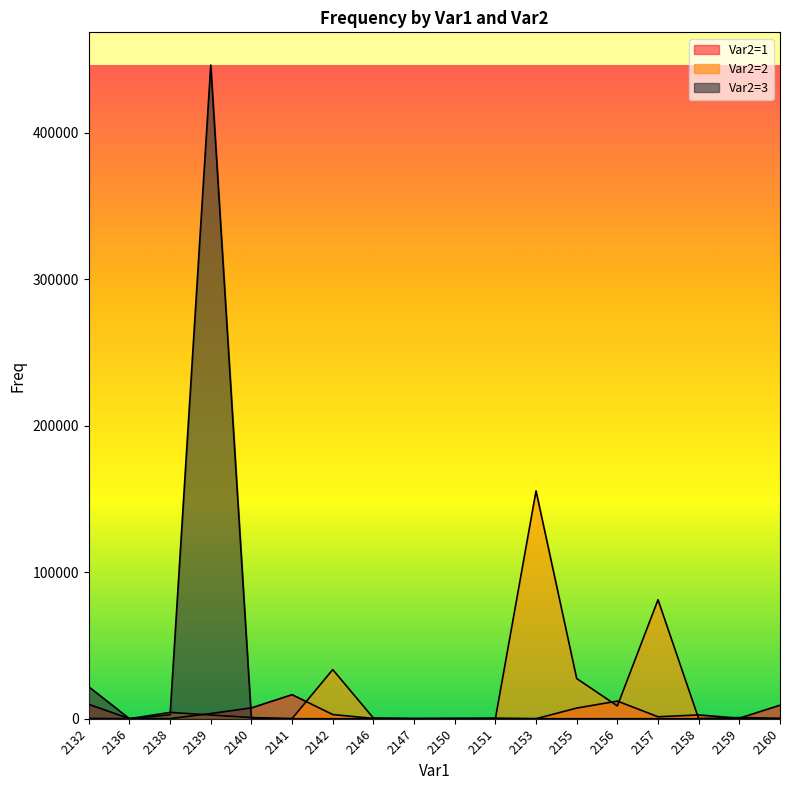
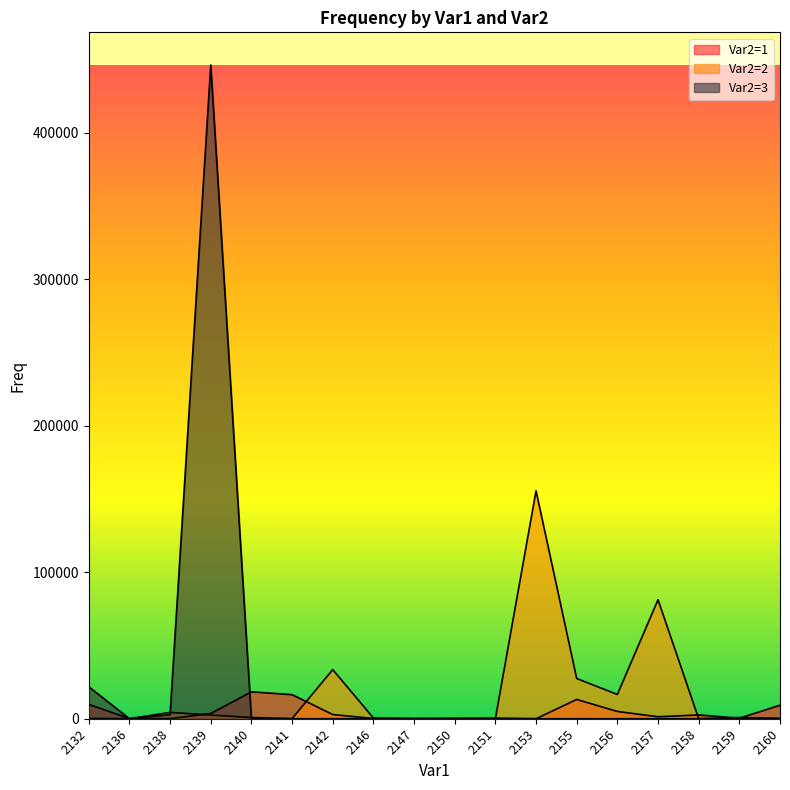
Var2=1, 2140: 7000 -> 18000
Var2=1, 2155: 7000 -> 13000
Var2=1, 2156: 12000 -> 5000
Var2=2, 2156: 9000 -> 17000
